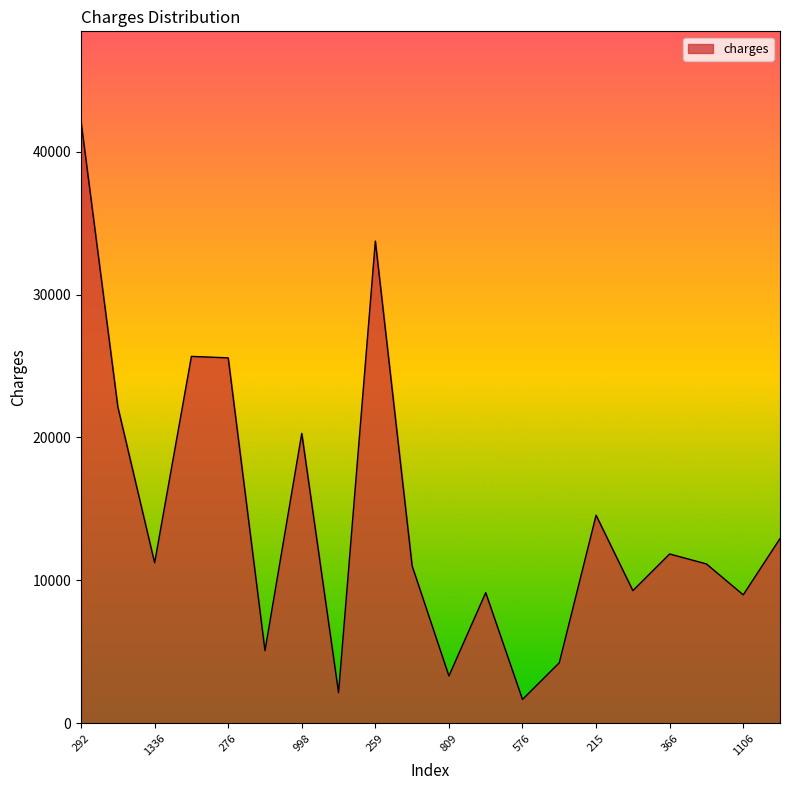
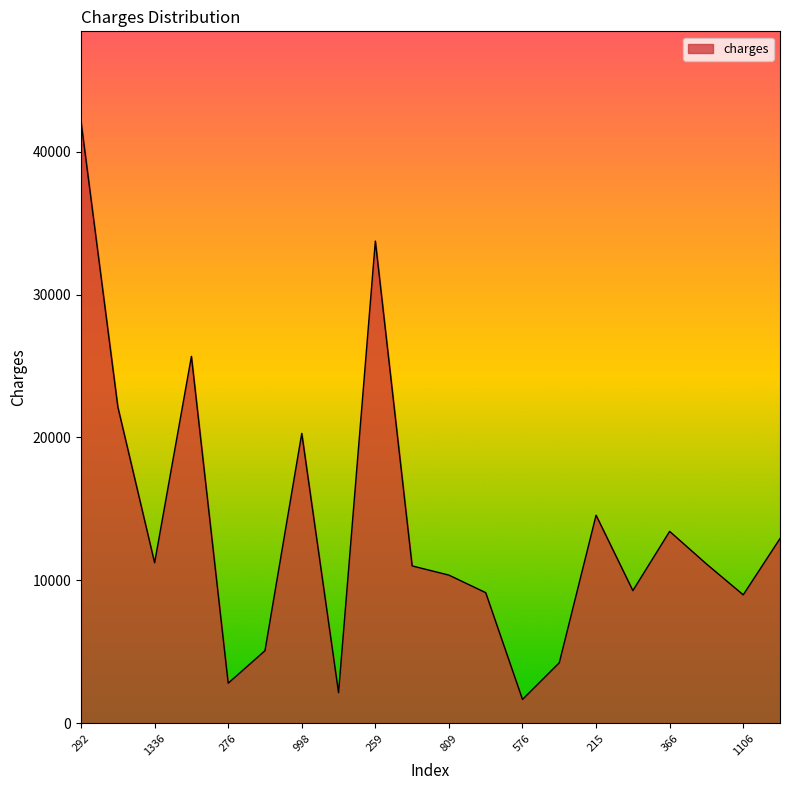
276: 25600 -> 2800
809: 3300 -> 10400
366: 11800 -> 13400
